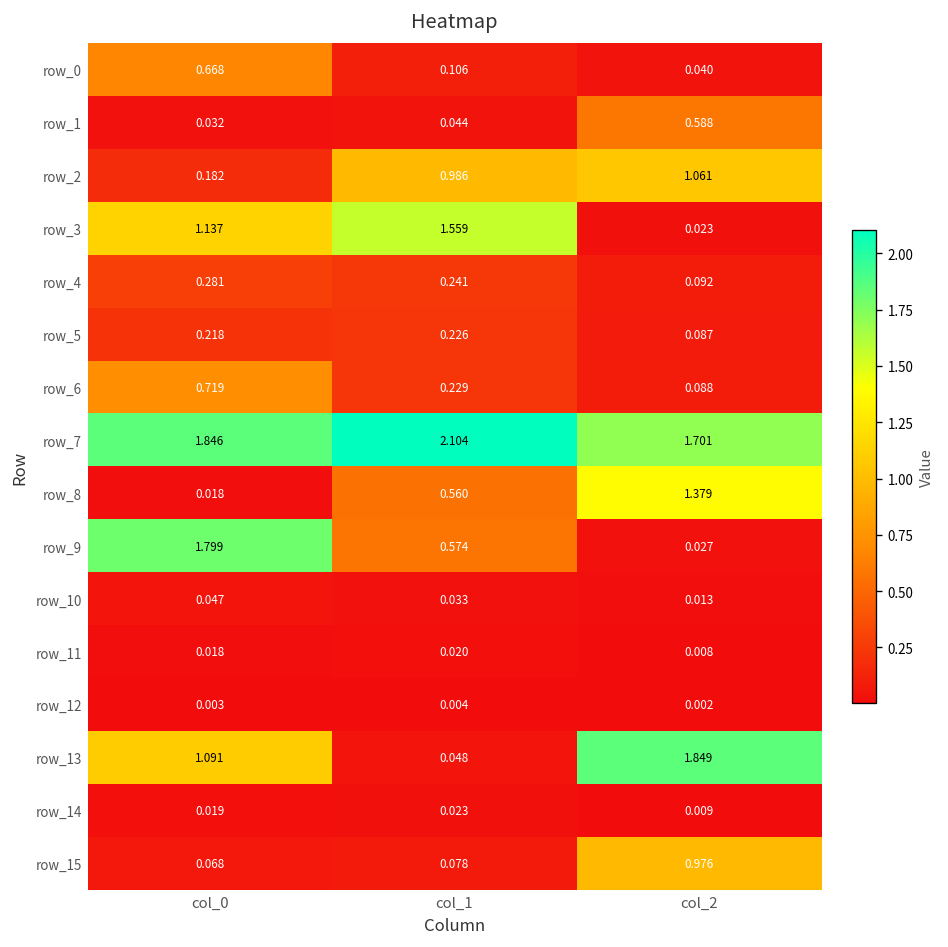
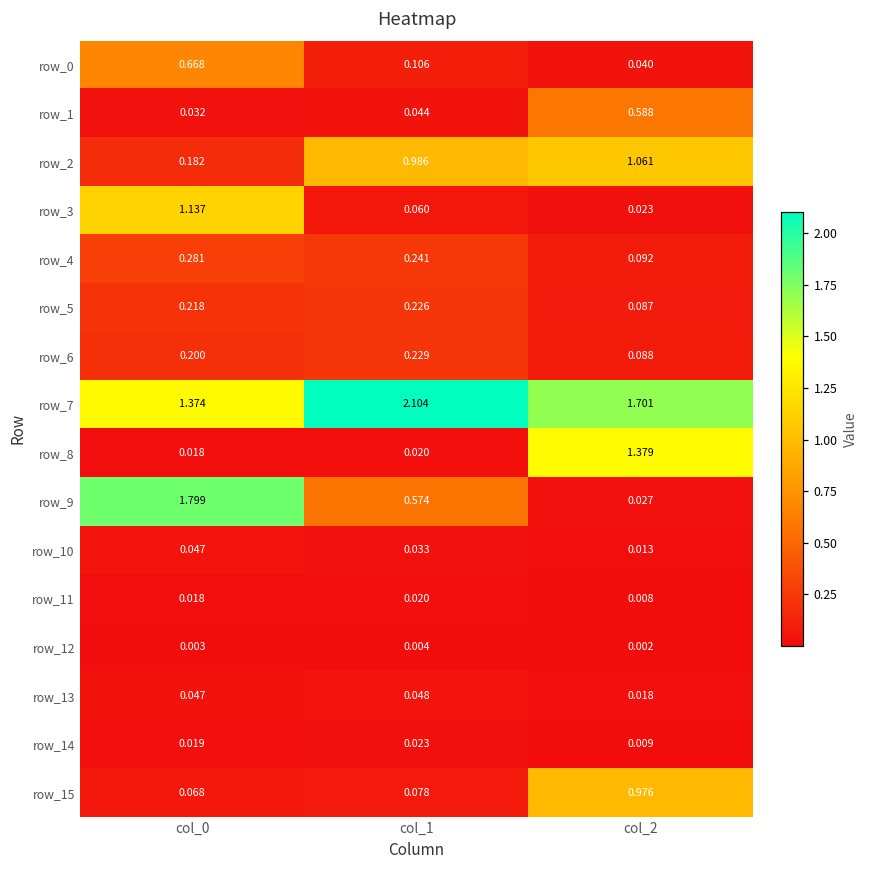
row_3, col_1: 1.559 -> 0.060
row_6, col_0: 0.719 -> 0.200
row_7, col_0: 1.846 -> 1.374
row_8, col_1: 0.560 -> 0.020
row_13, col_0: 1.091 -> 0.047
row_13, col_2: 1.849 -> 0.018
